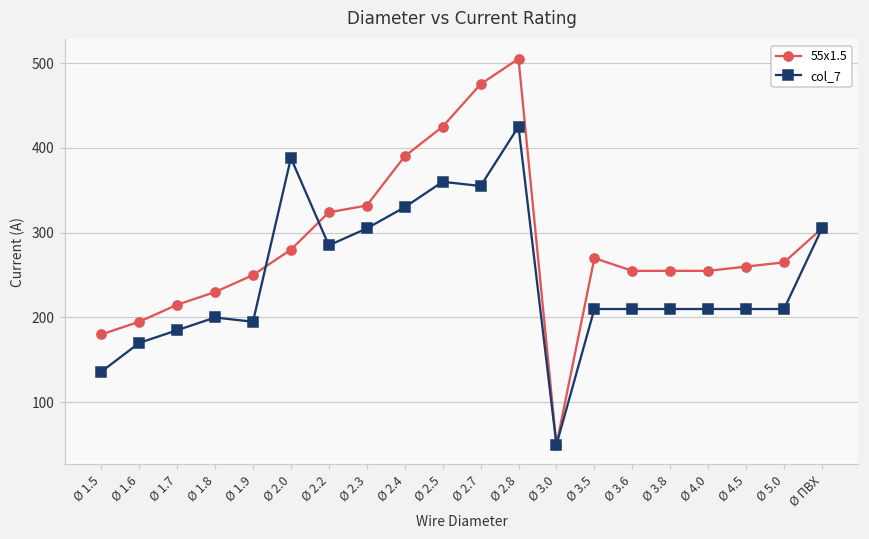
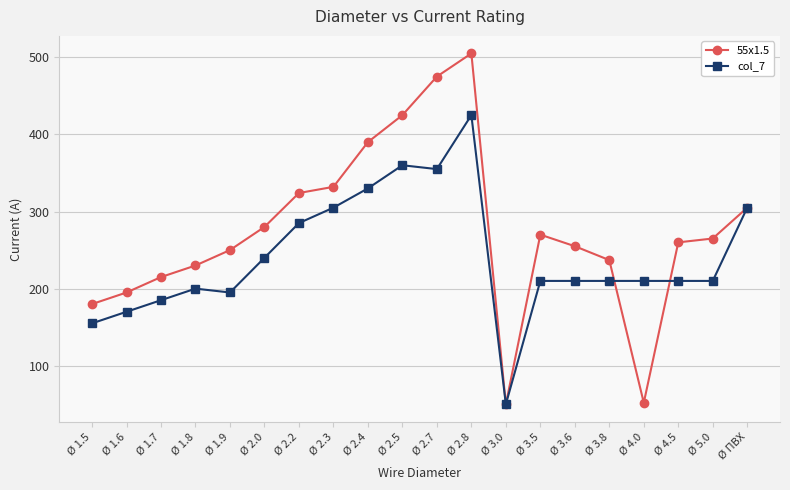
col_7, Ø 1.5: 140 -> 160
col_7, Ø 2.0: 390 -> 240
55x1.5, Ø 3.8: 260 -> 240
55x1.5, Ø 4.0: 260 -> 50
